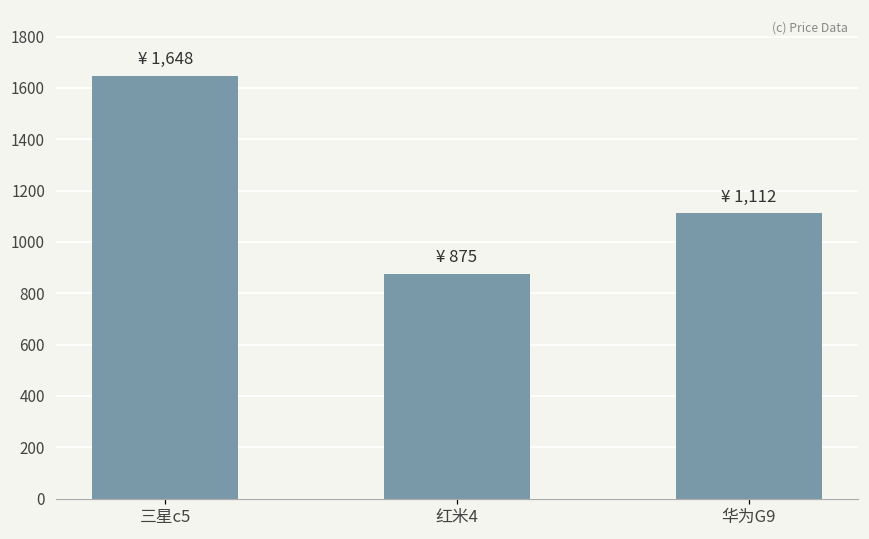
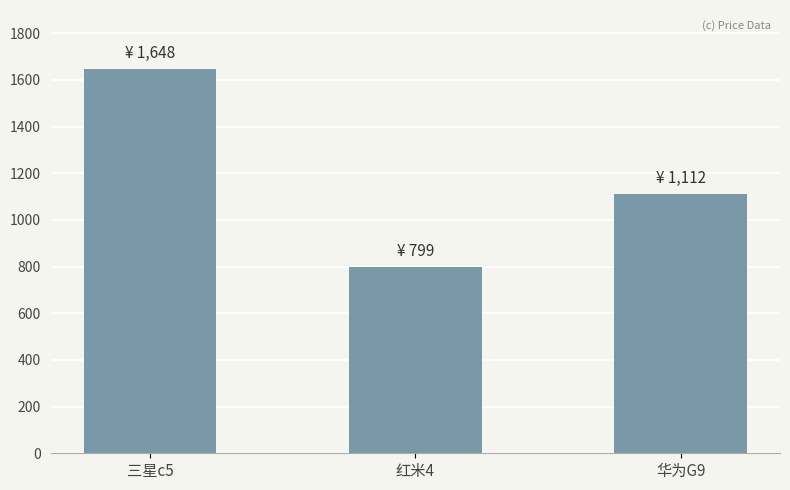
红米4: 875 -> 799
